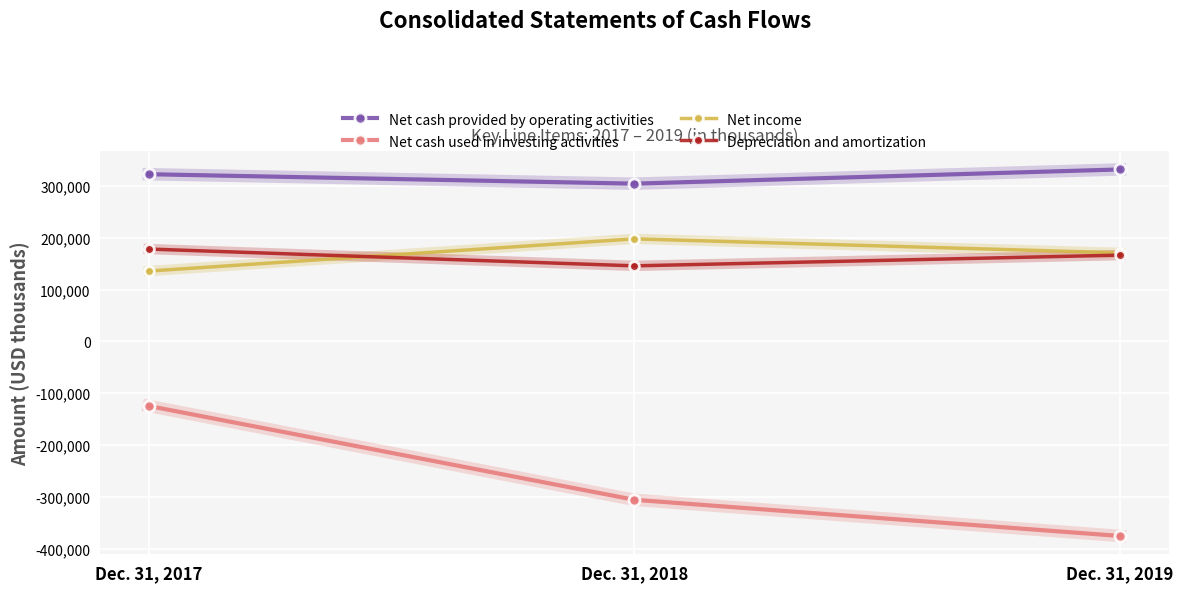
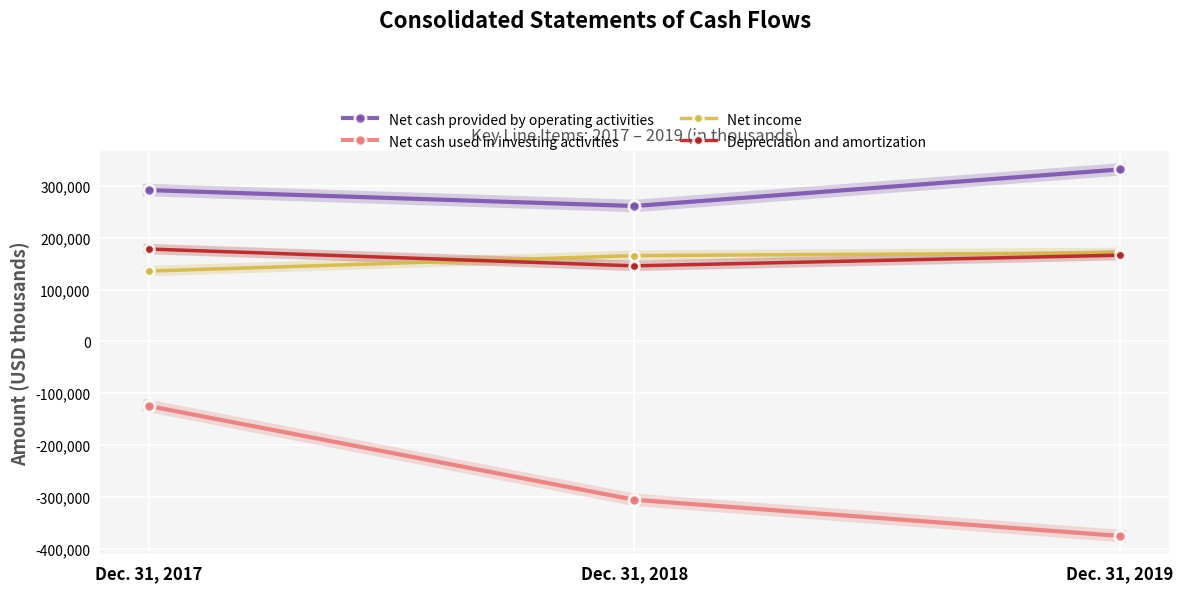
Net cash provided by operating activities, Dec. 31, 2017: 320,000 -> 290,000
Net cash provided by operating activities, Dec. 31, 2018: 300,000 -> 260,000
Net income, Dec. 31, 2018: 200,000 -> 170,000
